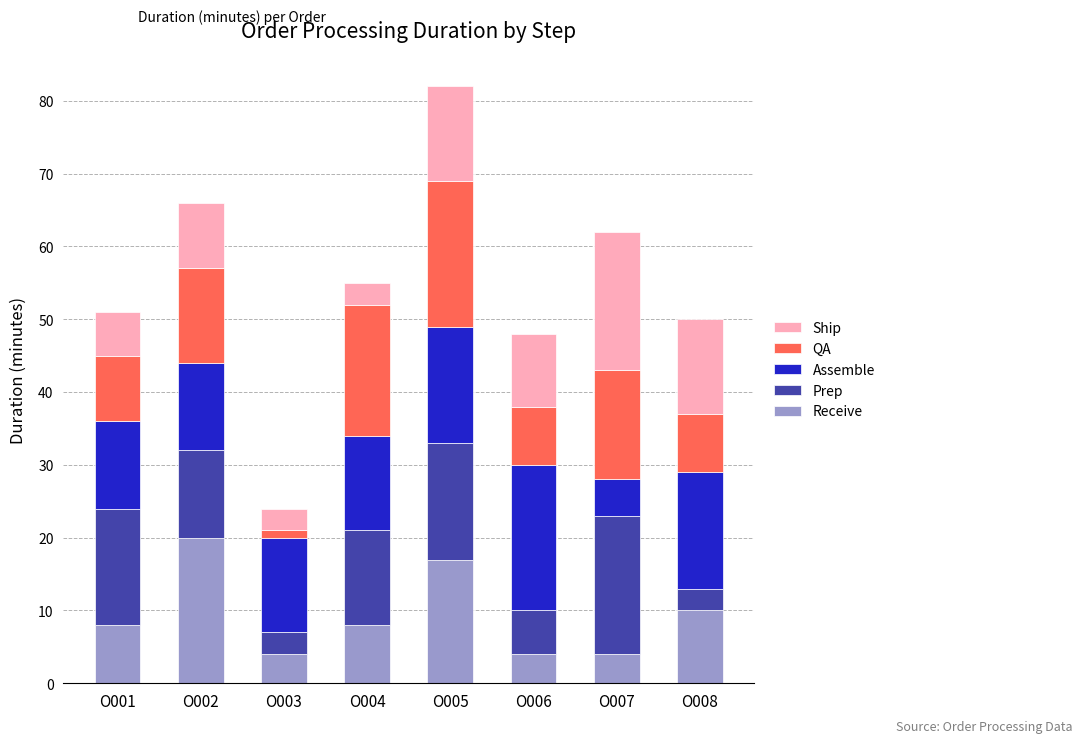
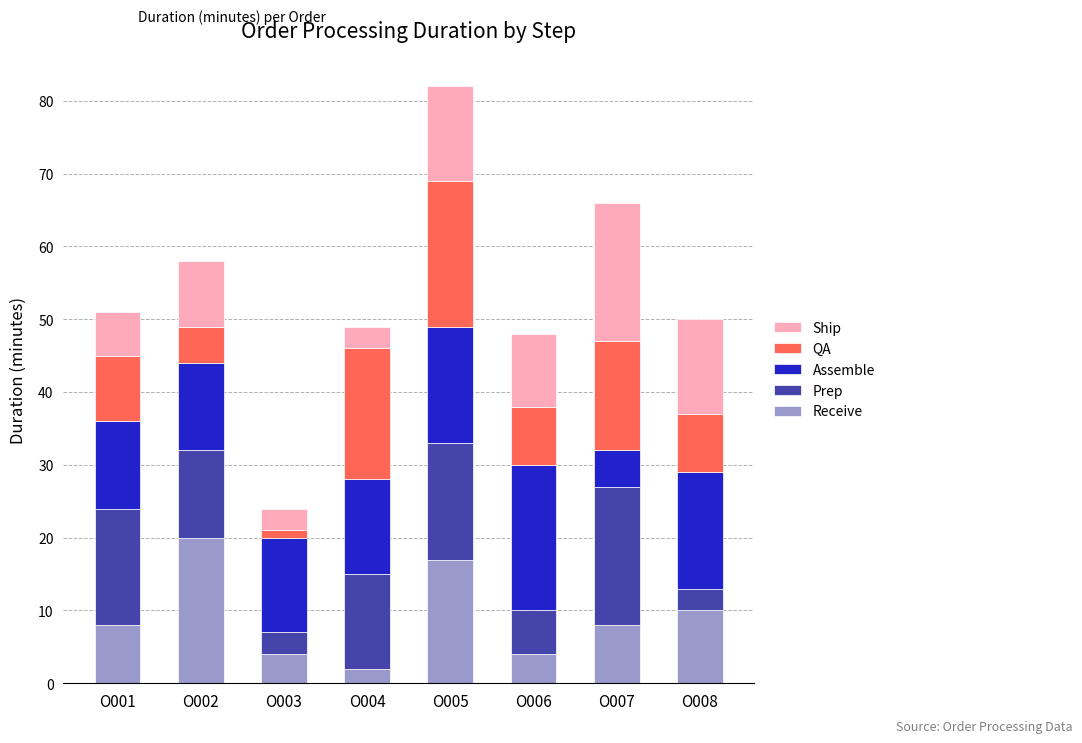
QA, O002: 13 -> 5
Receive, O004: 8 -> 2
Receive, O007: 4 -> 8
